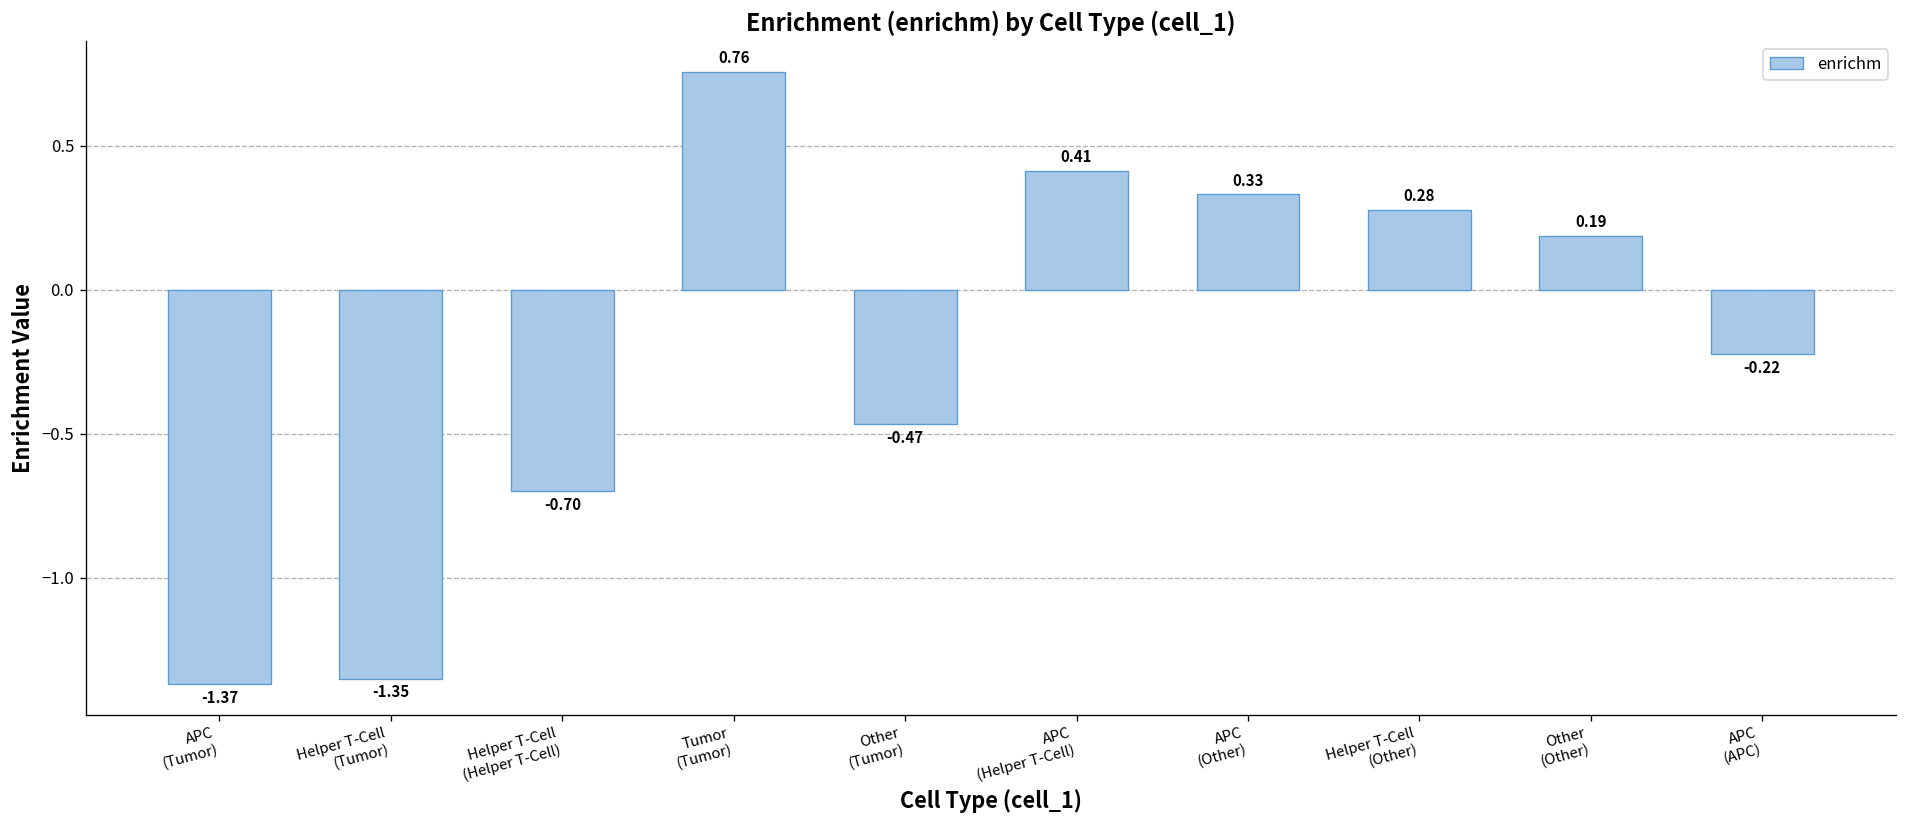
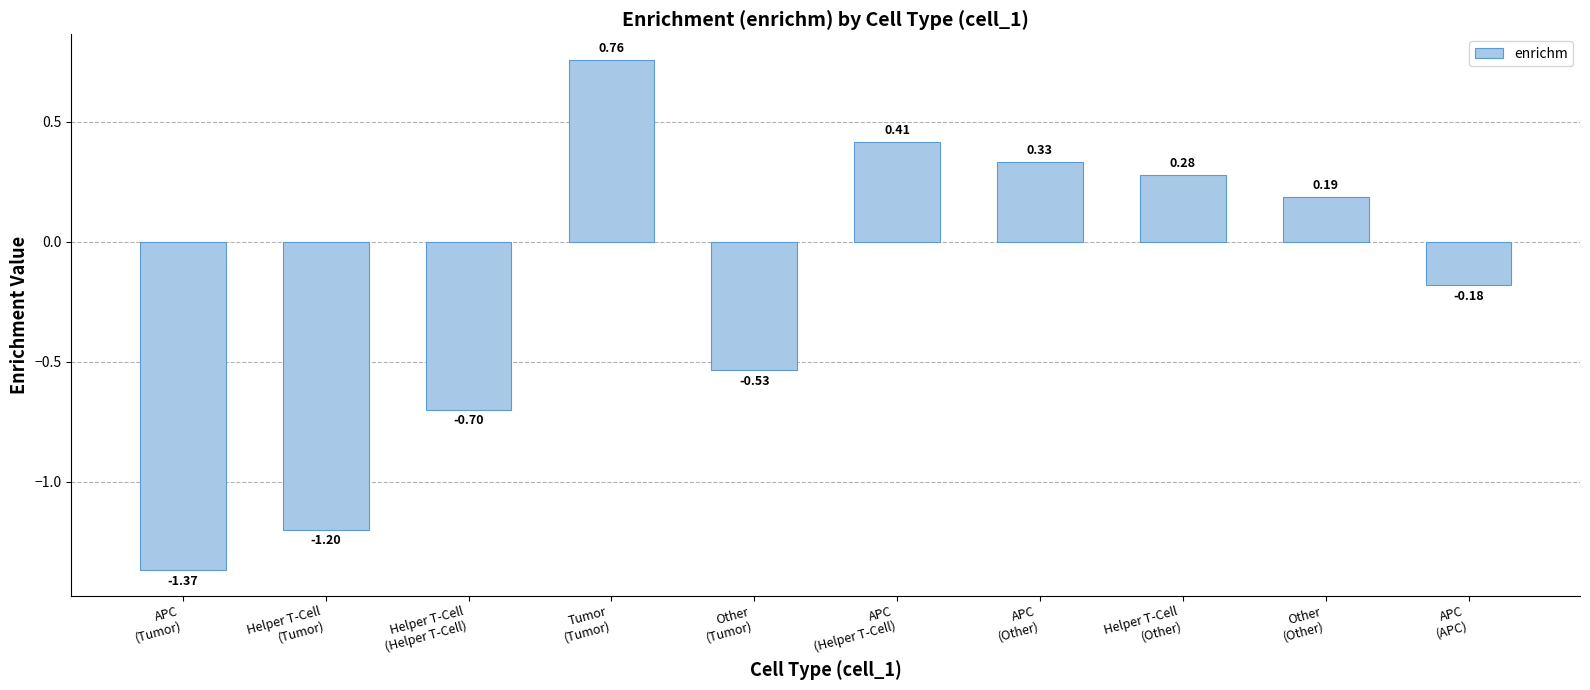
Helper T-Cell (Tumor): -1.35 -> -1.20
Other (Tumor): -0.47 -> -0.53
APC (APC): -0.22 -> -0.18
